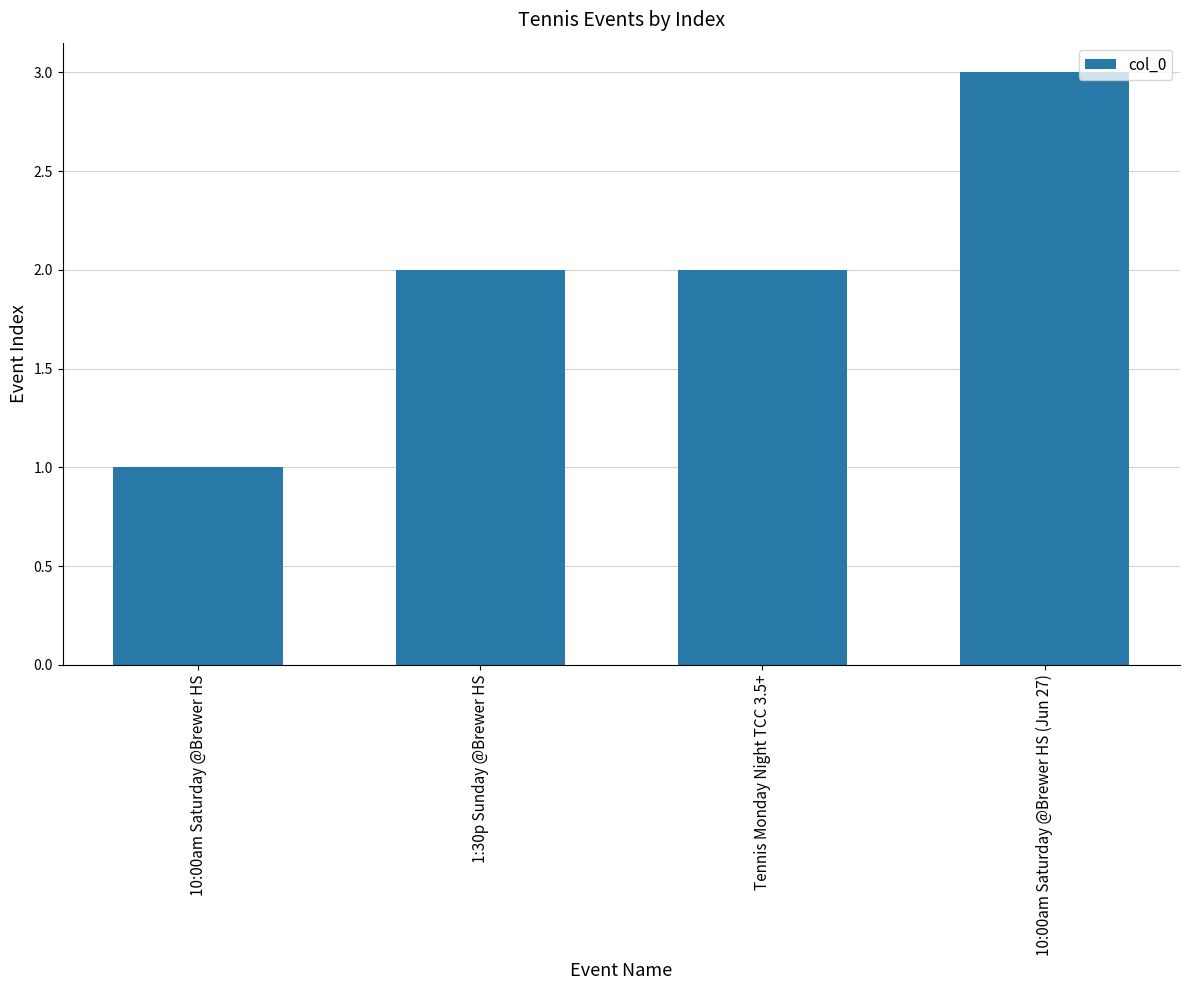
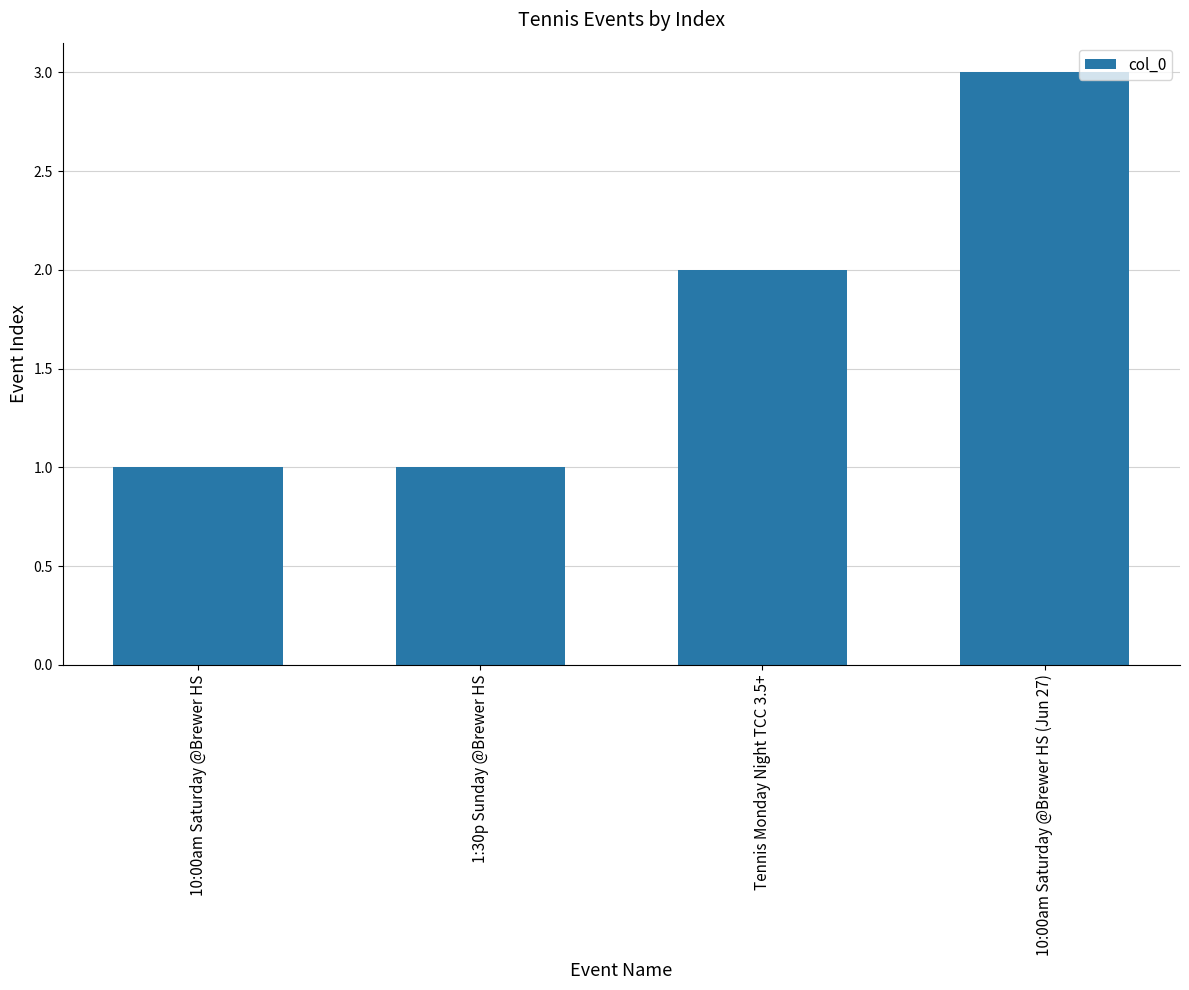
1:30p Sunday @Brewer HS: 2 -> 1
